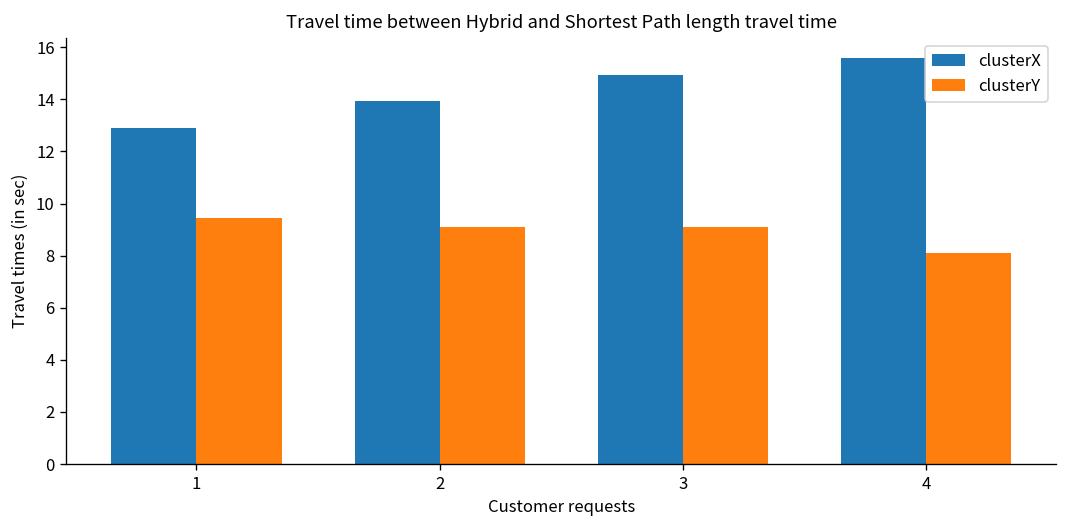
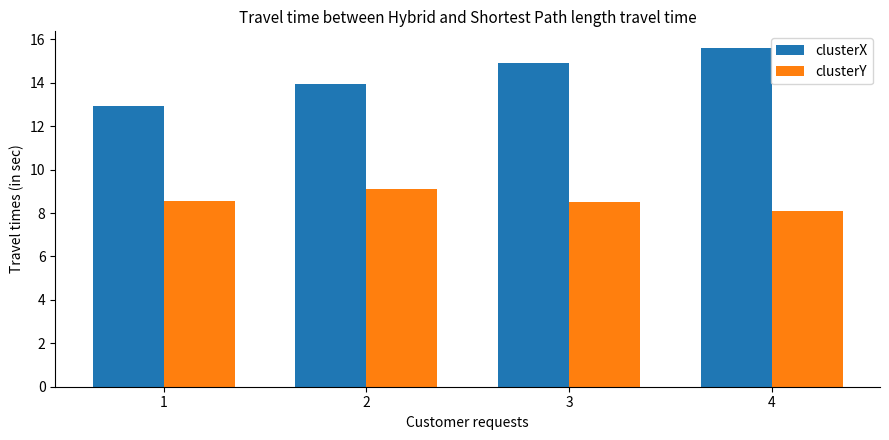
clusterY, 1: 9.4 -> 8.5
clusterY, 3: 9.1 -> 8.5
